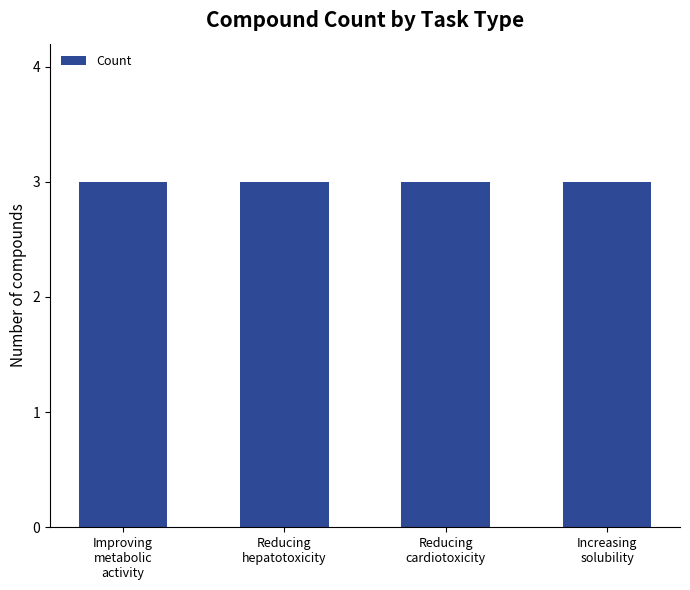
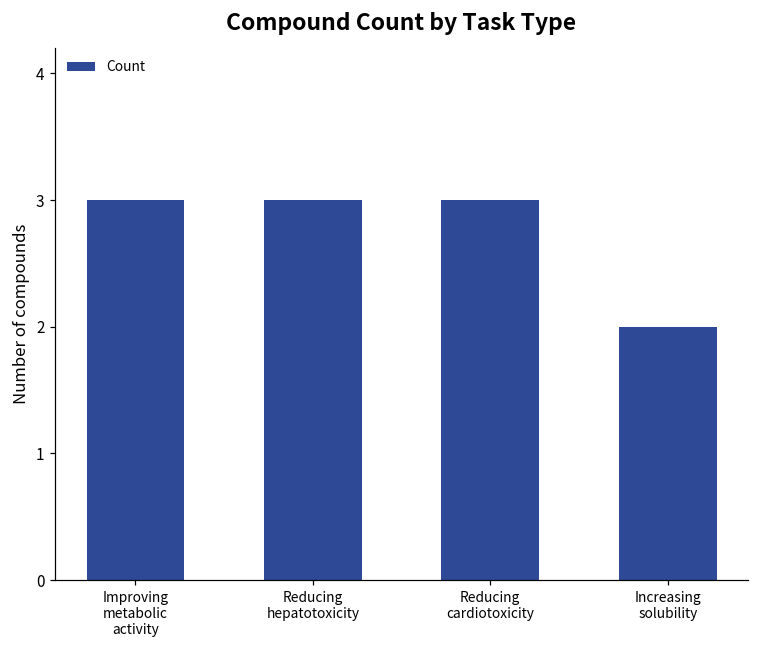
Increasing solubility: 3 -> 2
